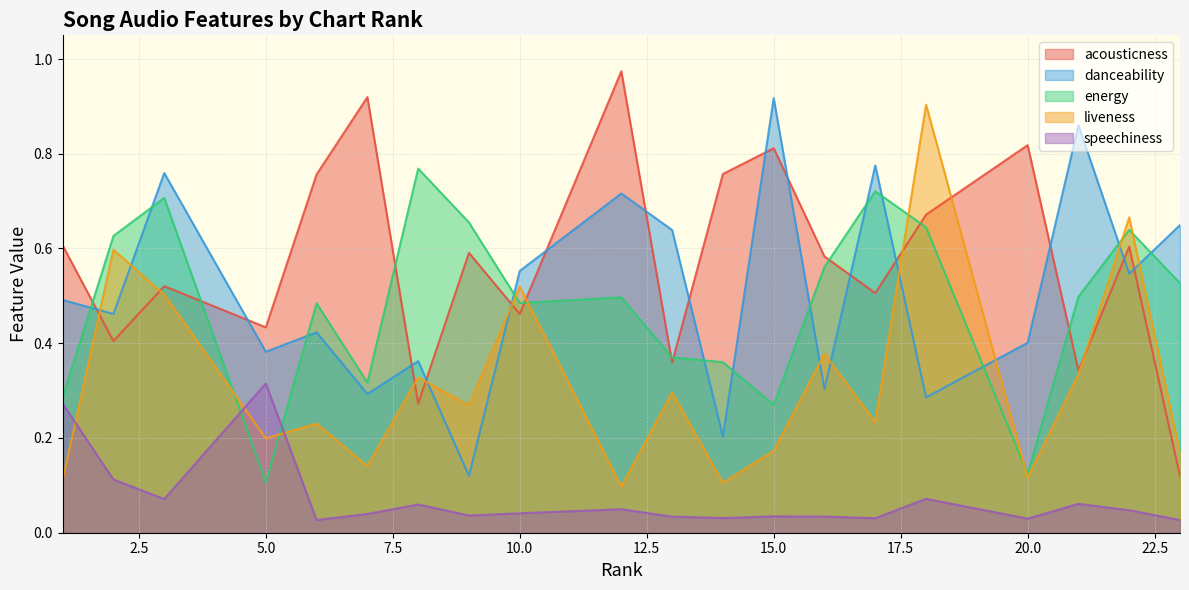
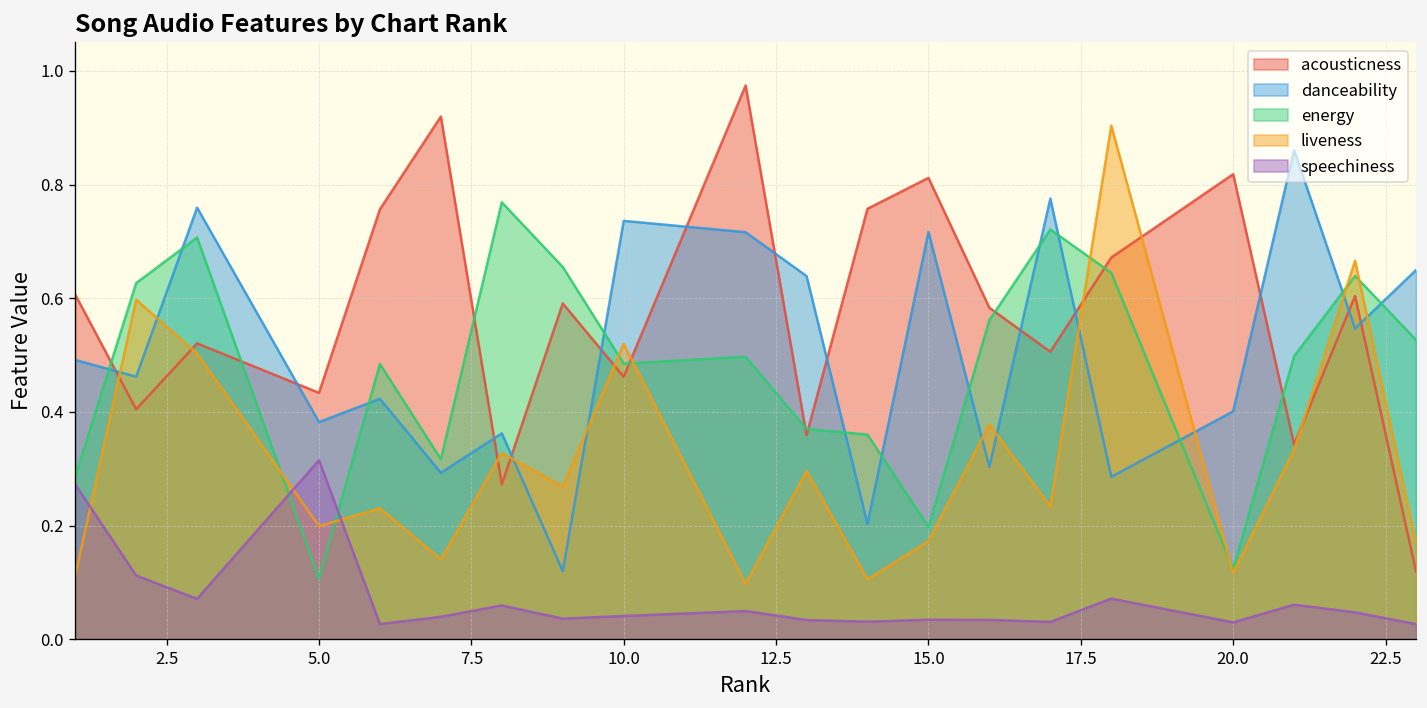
danceability, 10.0: 0.55 -> 0.74
danceability, 15.0: 0.92 -> 0.72
energy, 15.0: 0.27 -> 0.20
